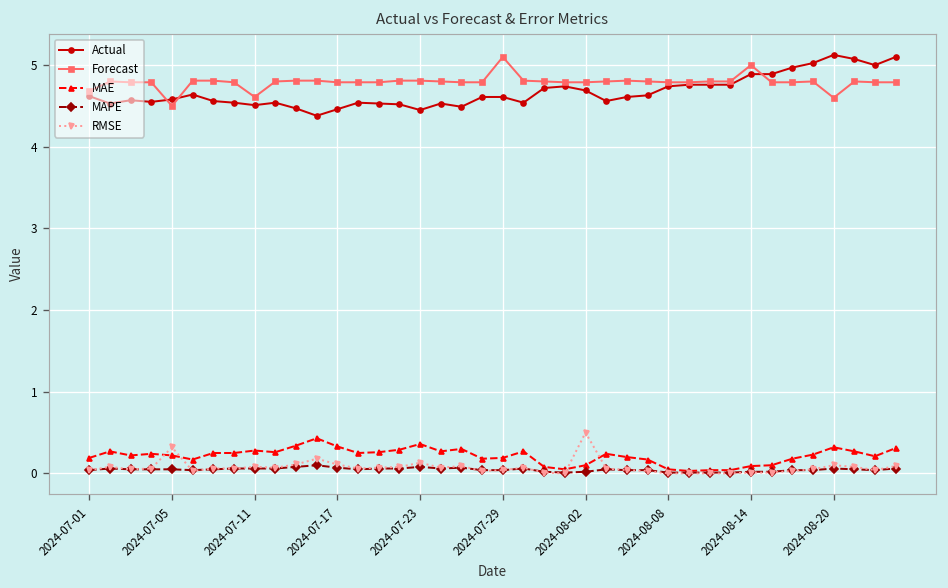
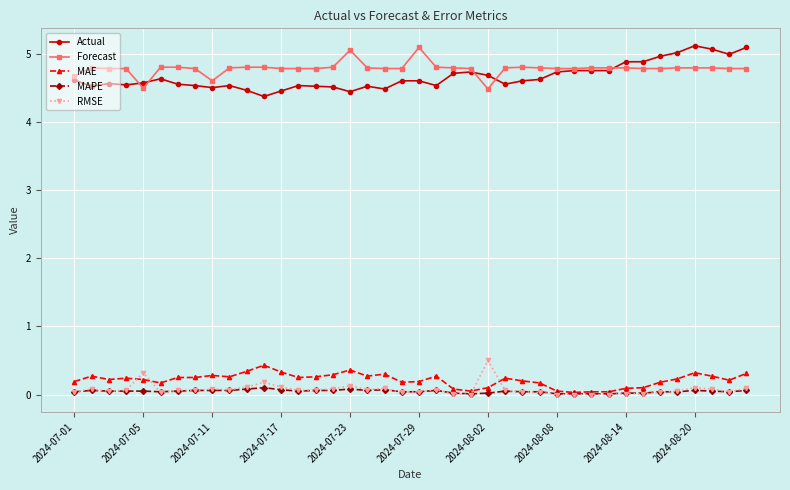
Forecast, 2024-07-23: 4.8 -> 5.1
Forecast, 2024-08-02: 4.8 -> 4.5
Forecast, 2024-08-14: 5.0 -> 4.8
Forecast, 2024-08-20: 4.6 -> 4.8
